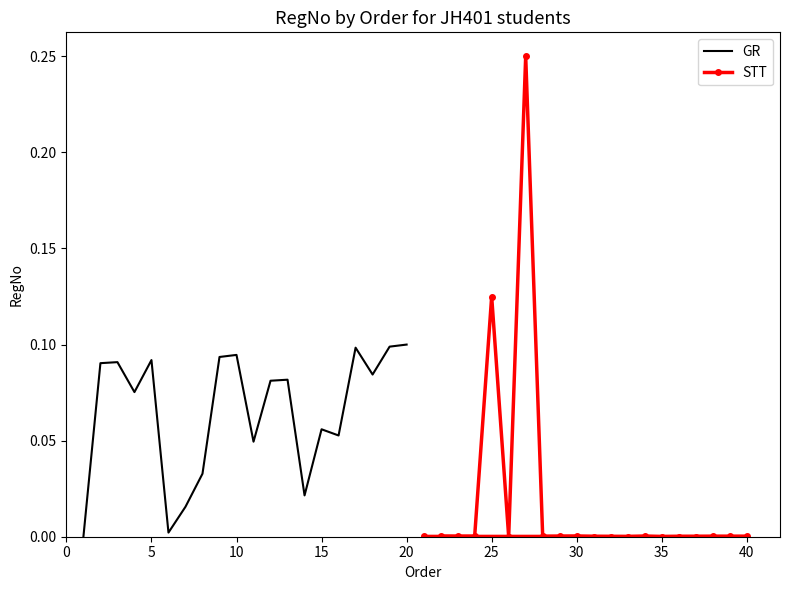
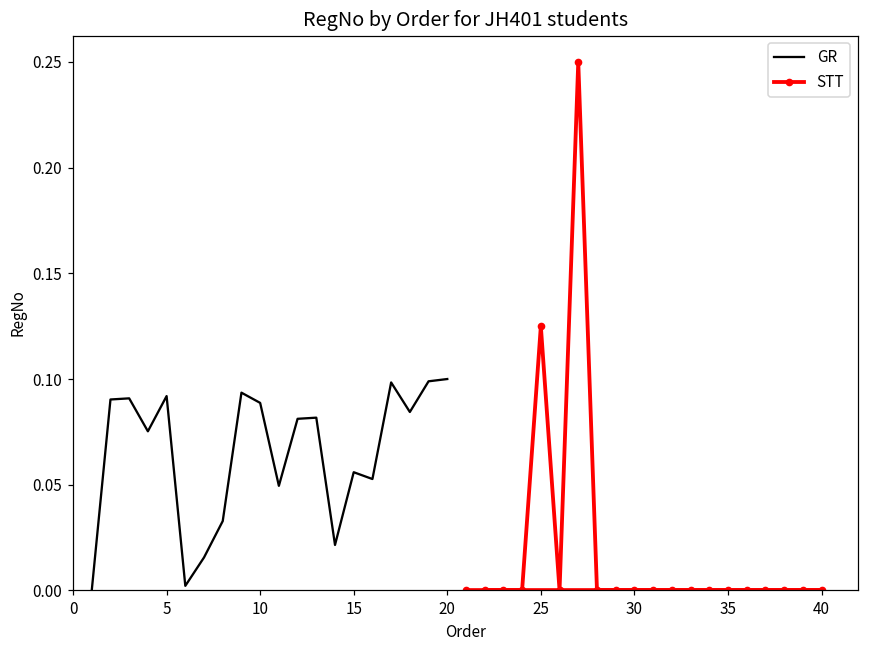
GR, 10: 0.095 -> 0.089
